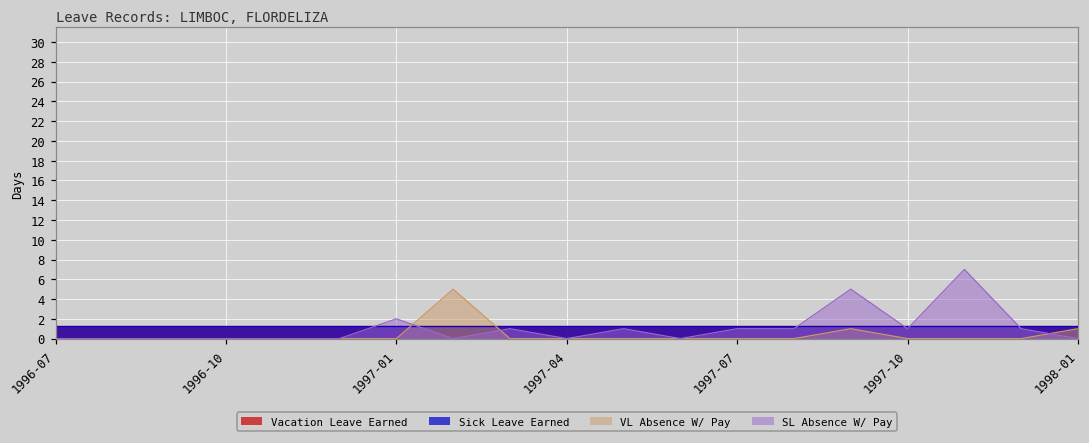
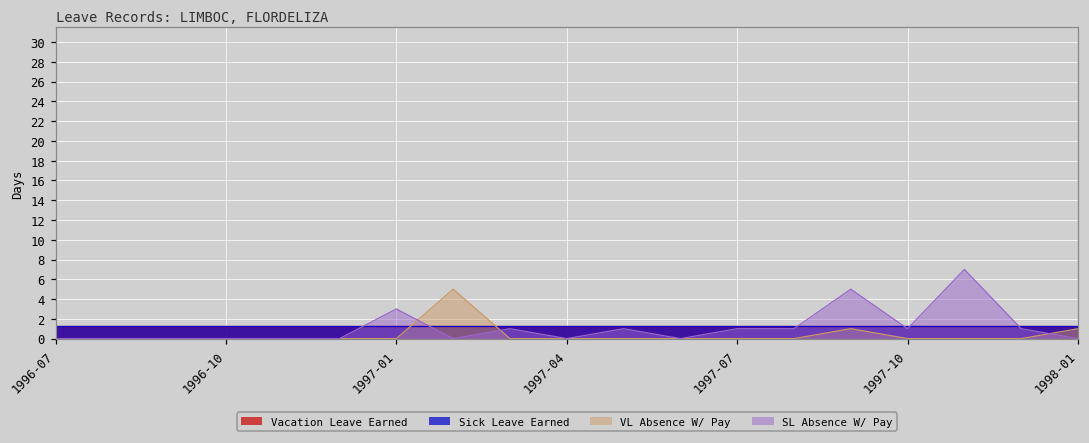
SL Absence W/ Pay, 1997-01: 2 -> 3
